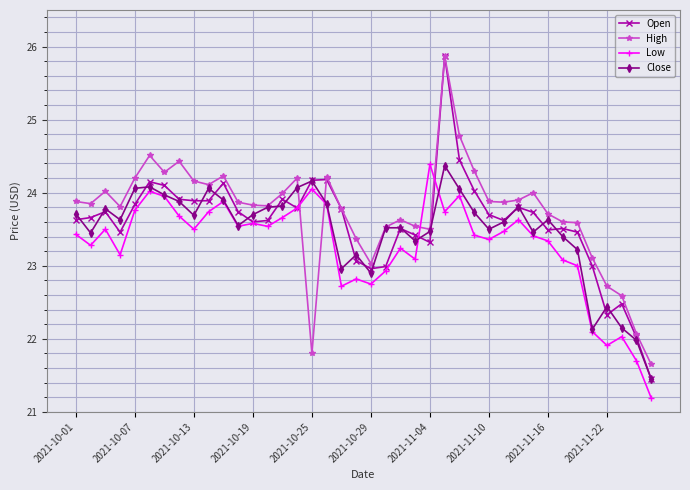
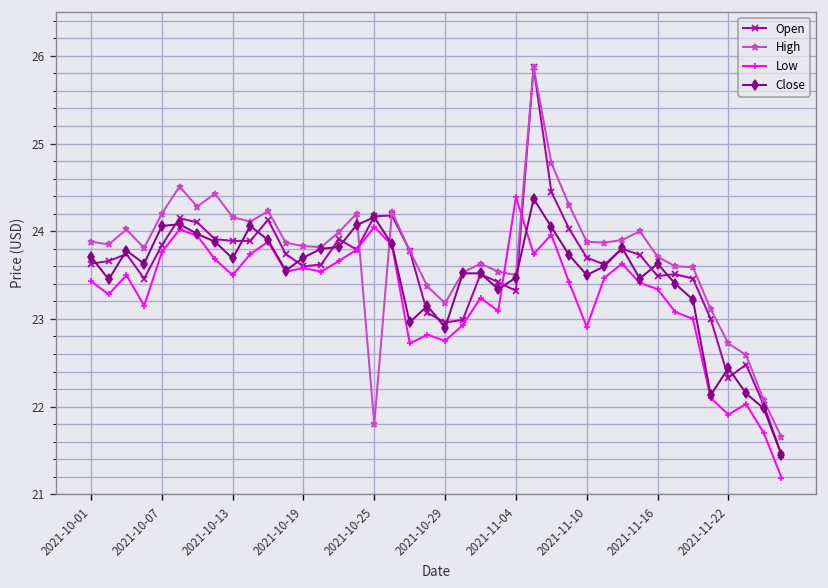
High, 2021-10-29: 23.0 -> 23.2
Low, 2021-11-10: 23.4 -> 22.9
